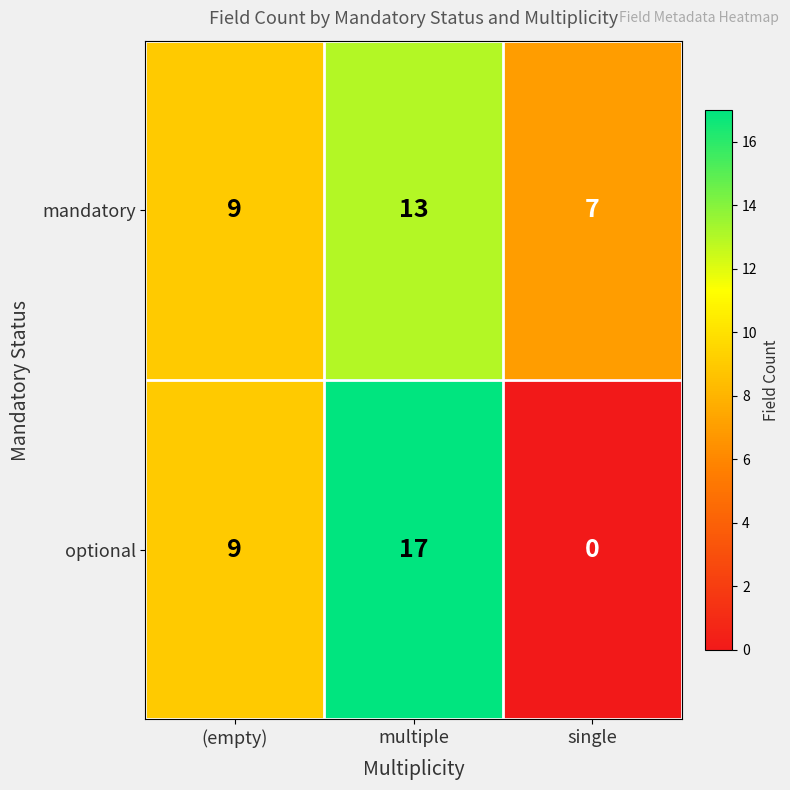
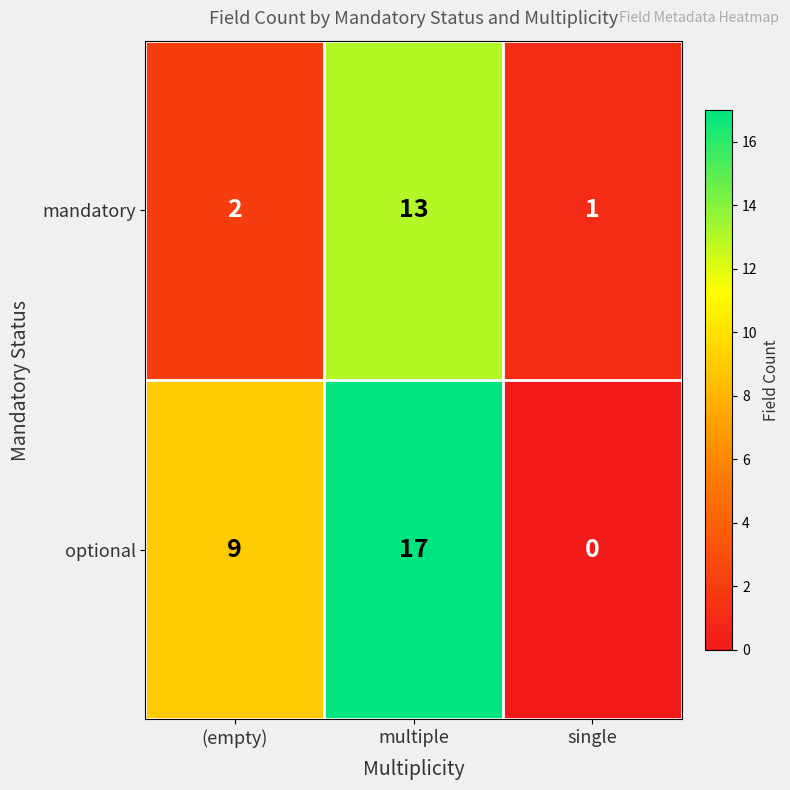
mandatory, (empty): 9 -> 2
mandatory, single: 7 -> 1
